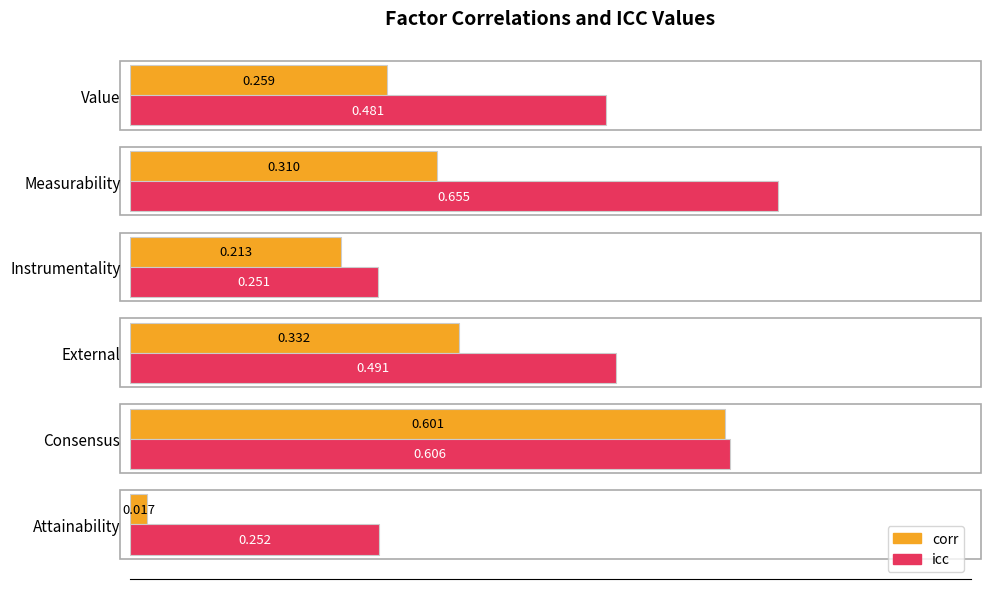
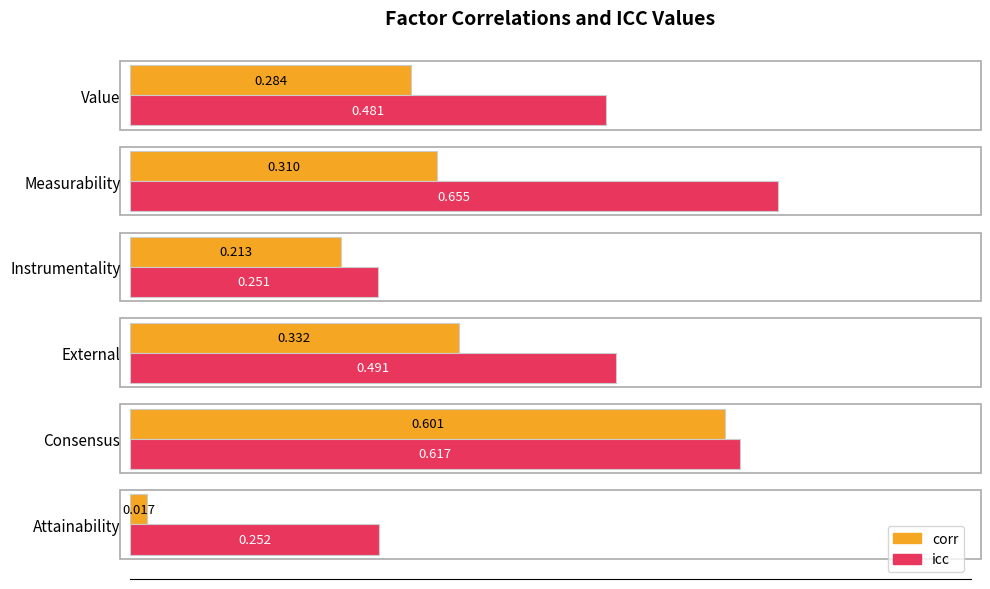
corr, Value: 0.259 -> 0.284
icc, Consensus: 0.606 -> 0.617
